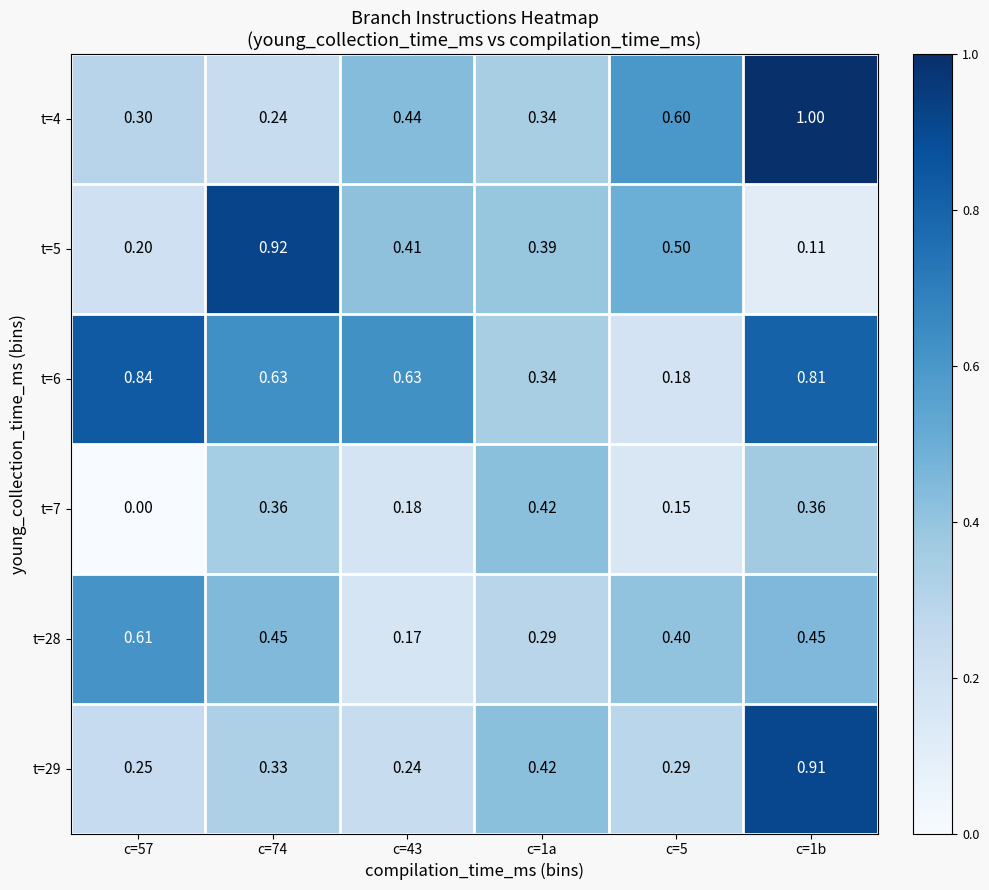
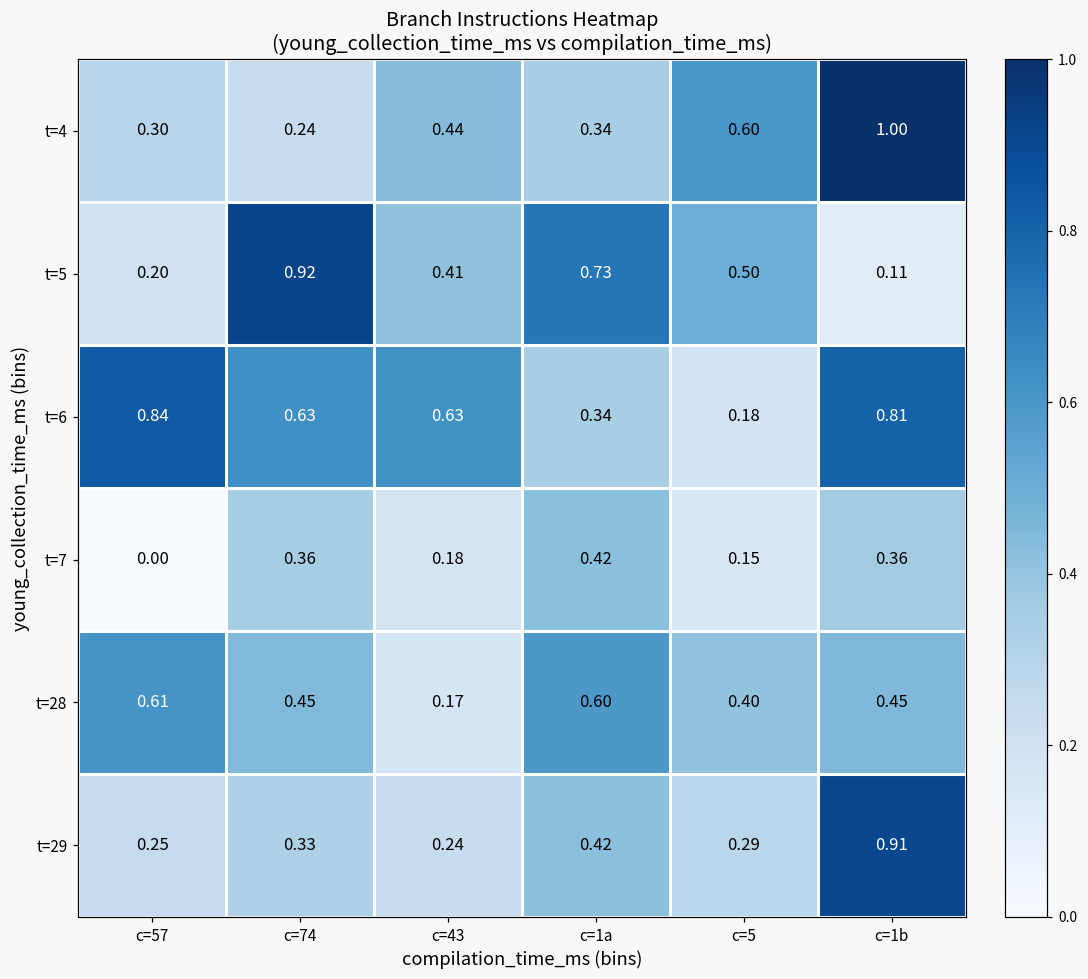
t=5, c=1a: 0.39 -> 0.73
t=28, c=1a: 0.29 -> 0.60
